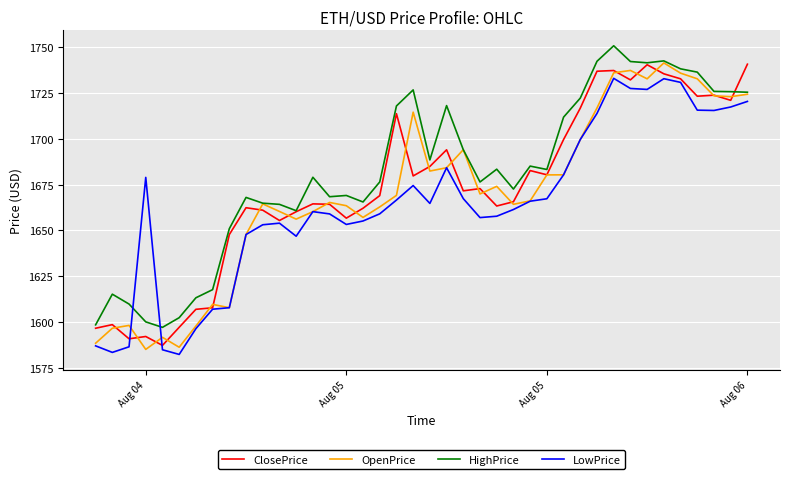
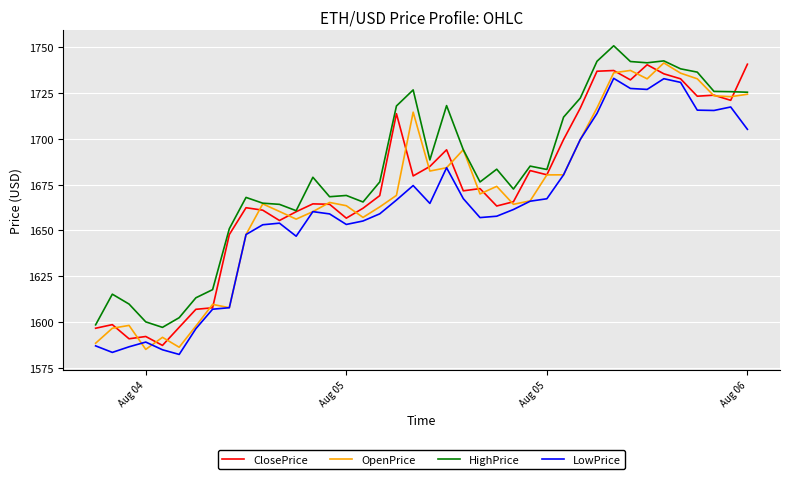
LowPrice, Aug 04: 1679 -> 1589
LowPrice, Aug 06: 1720 -> 1705
